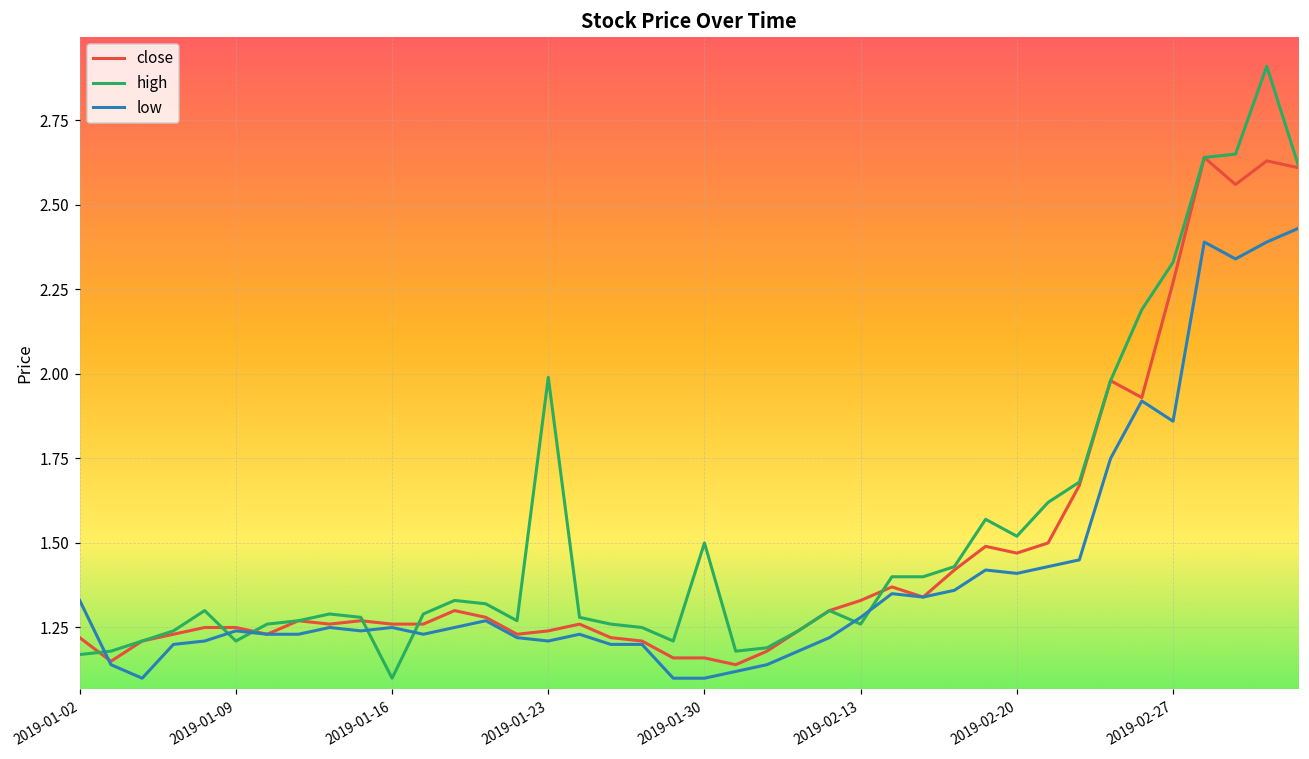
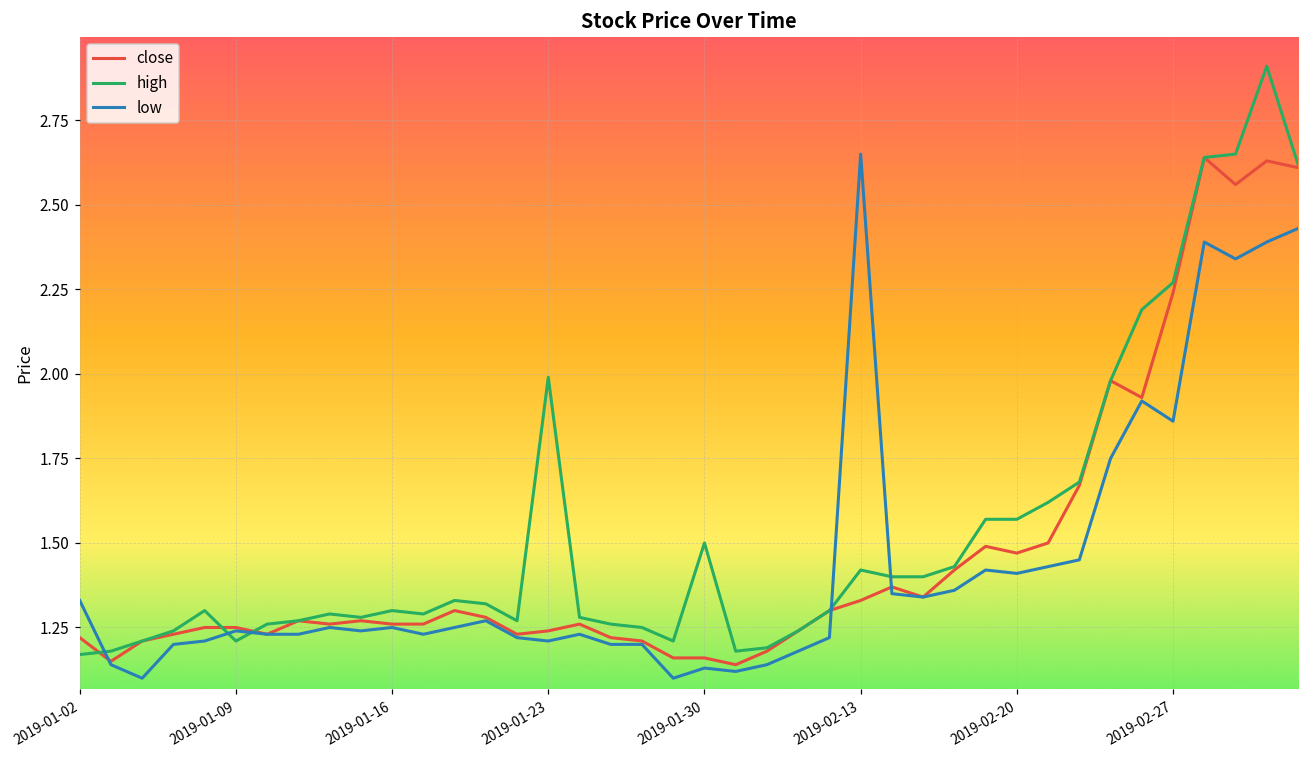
high, 2019-01-16: 1.1 -> 1.3
low, 2019-01-30: 1.10 -> 1.13
high, 2019-02-13: 1.26 -> 1.42
low, 2019-02-13: 1.28 -> 2.65
high, 2019-02-20: 1.52 -> 1.57
close, 2019-02-27: 2.27 -> 2.24
high, 2019-02-27: 2.33 -> 2.27
